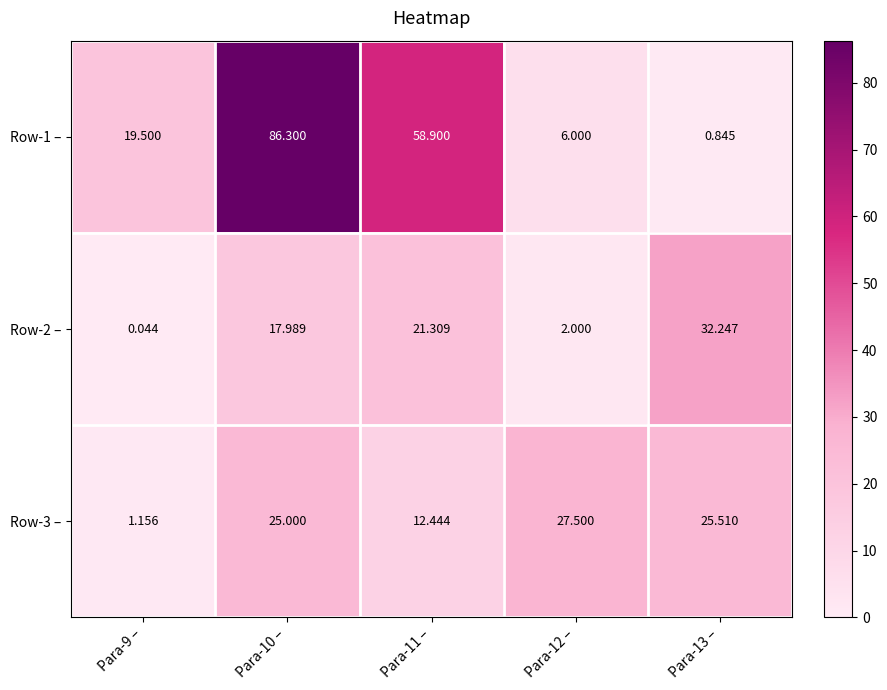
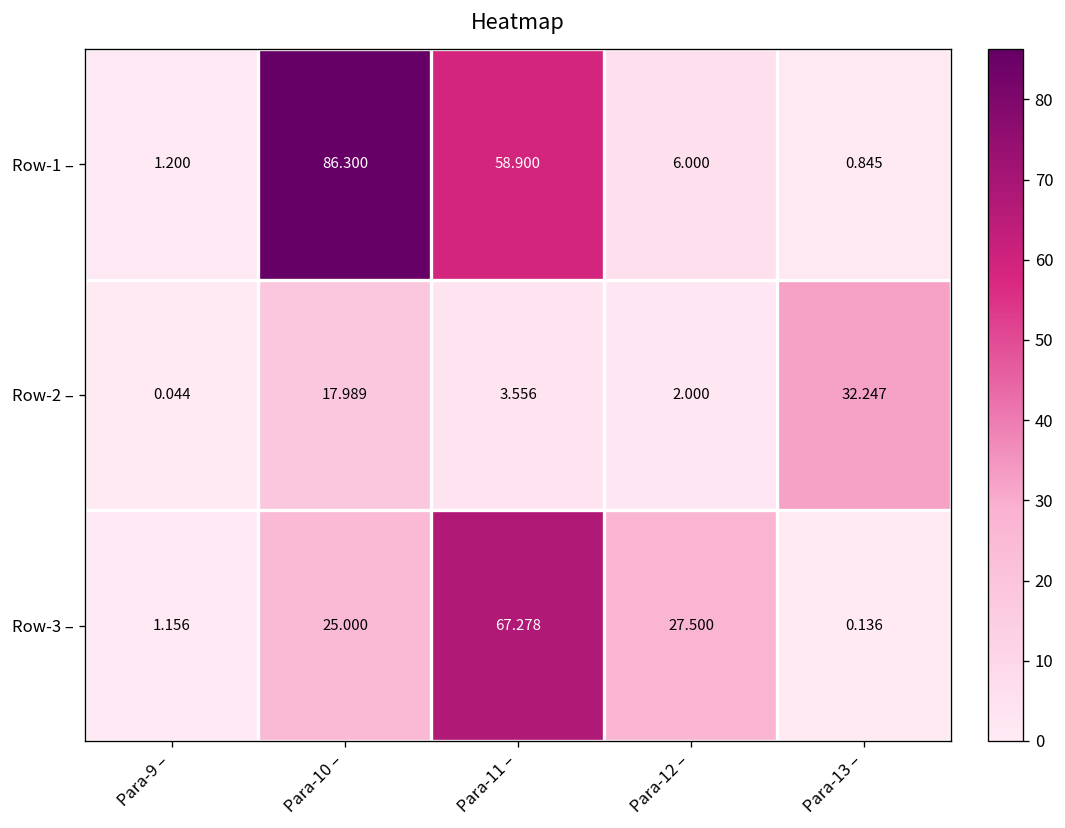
Row-1 –, Para-9 –: 19.500 -> 1.200
Row-2 –, Para-11 –: 21.309 -> 3.556
Row-3 –, Para-11 –: 12.444 -> 67.278
Row-3 –, Para-13 –: 25.510 -> 0.136
